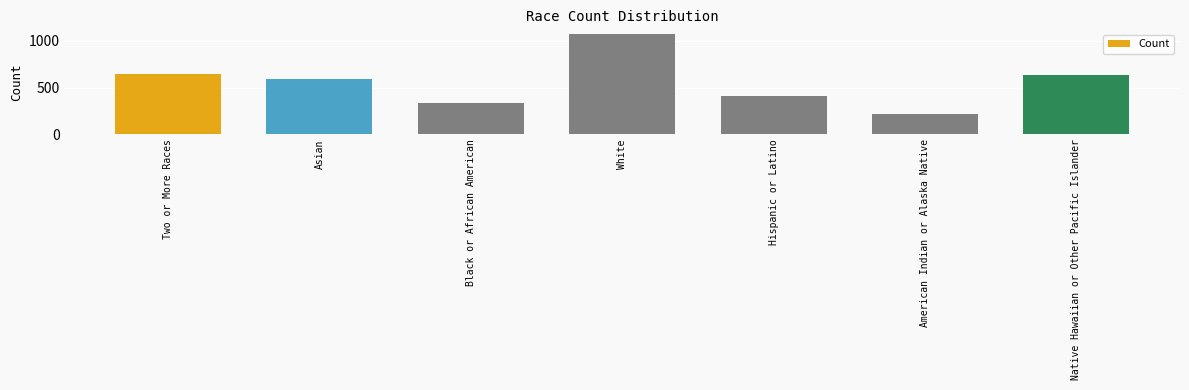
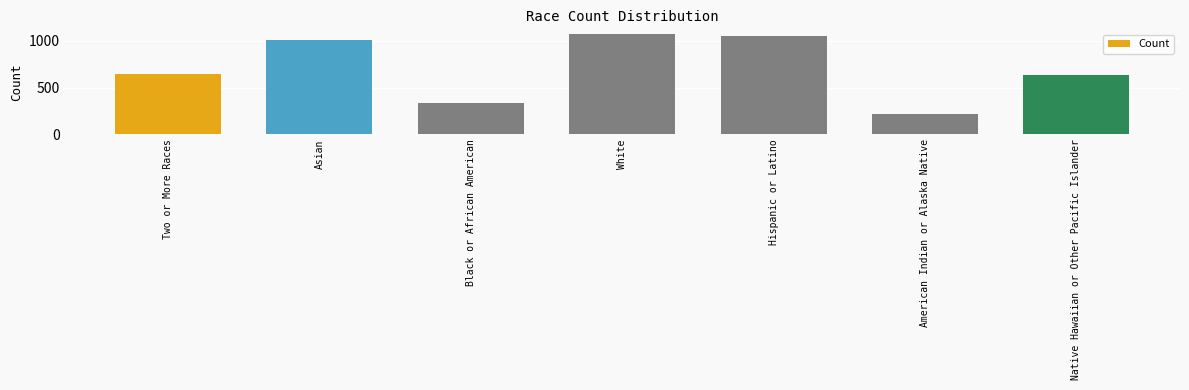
Asian: 600 -> 1000
Hispanic or Latino: 400 -> 1100
